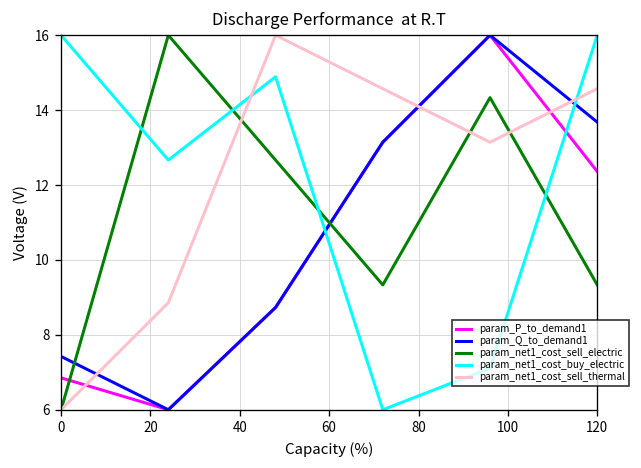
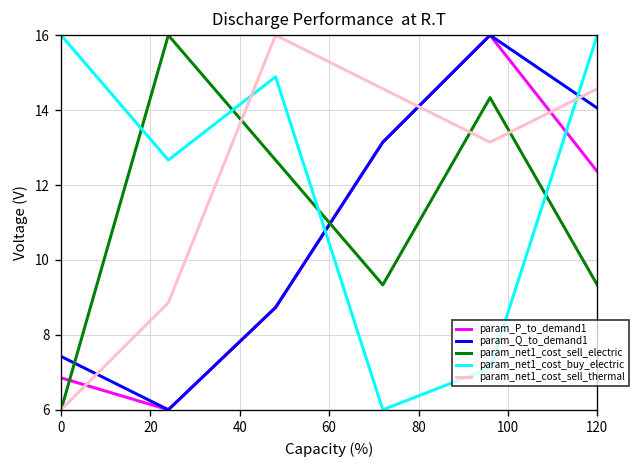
param_Q_to_demand1, 120: 13.7 -> 14.1
